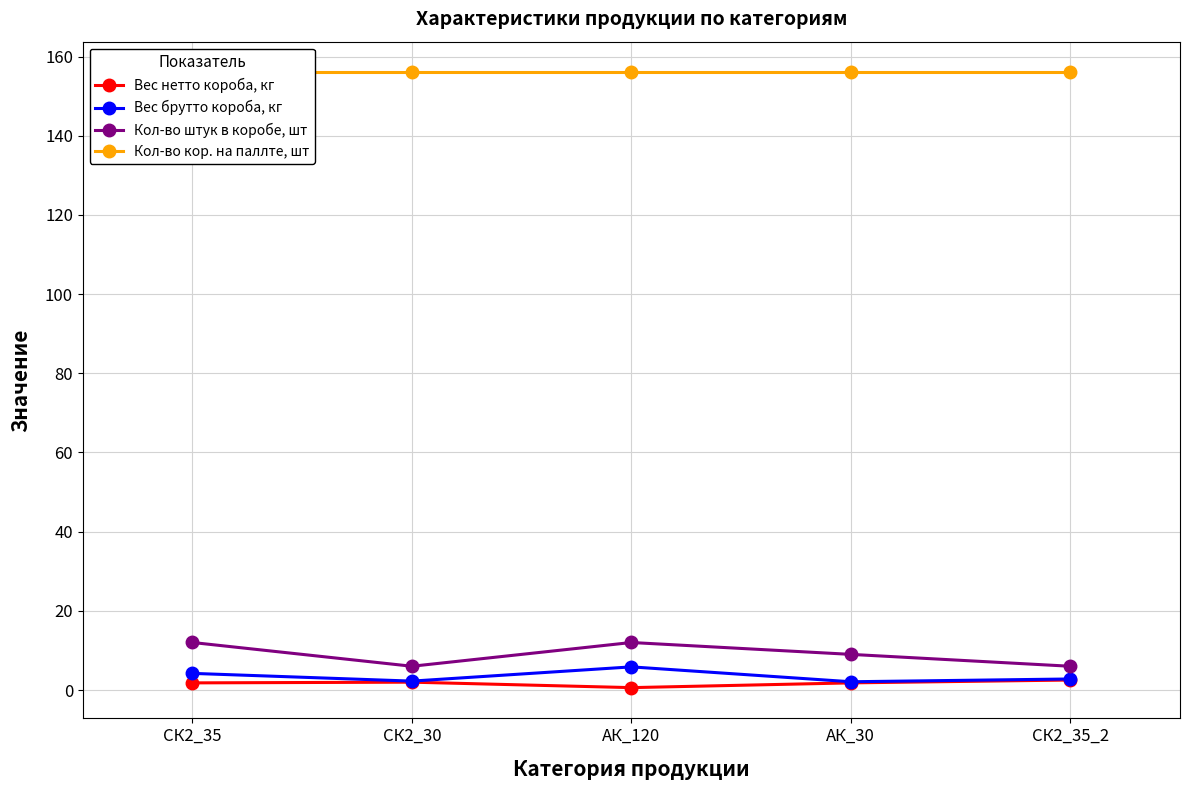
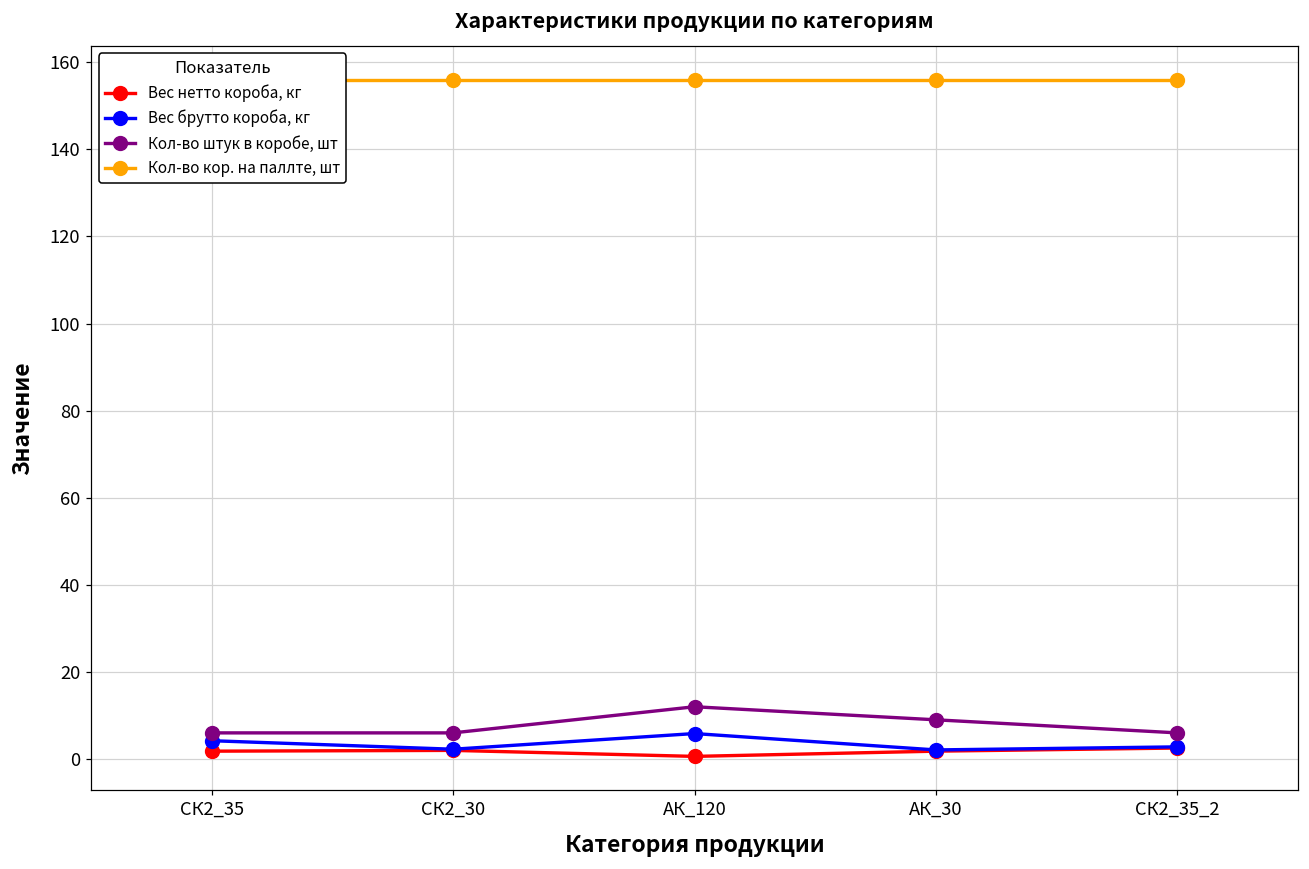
Кол-во штук в коробе, шт, СК2_35: 12 -> 6
